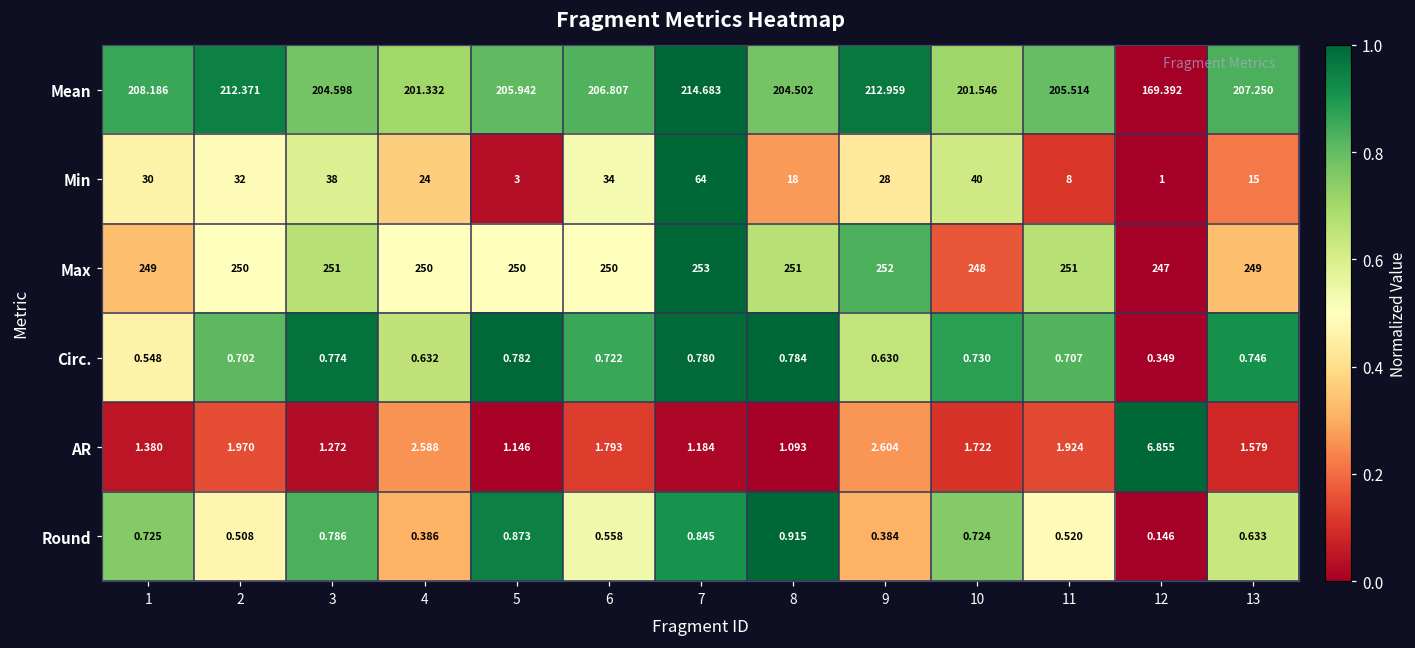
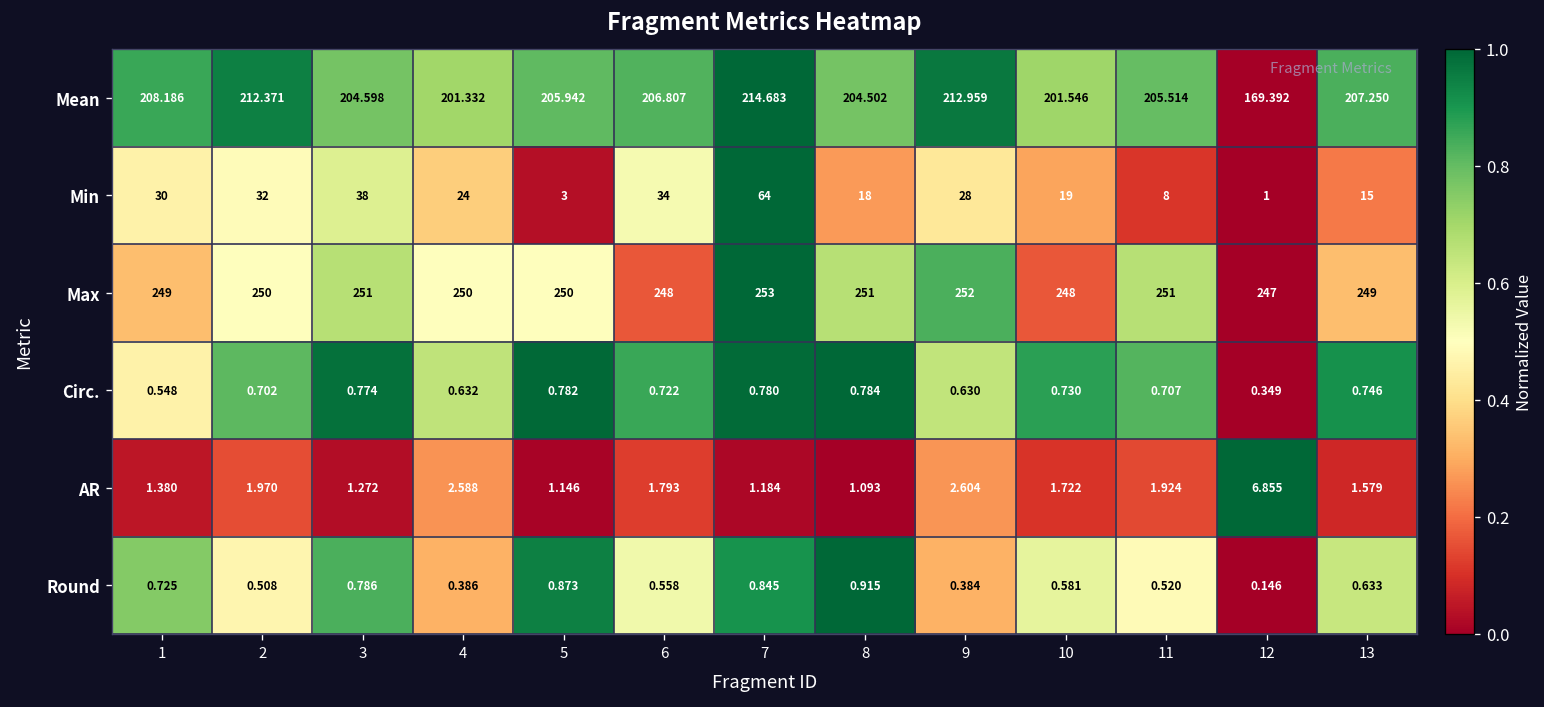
Min, 10: 40 -> 19
Max, 6: 250 -> 248
Round, 10: 0.724 -> 0.581
